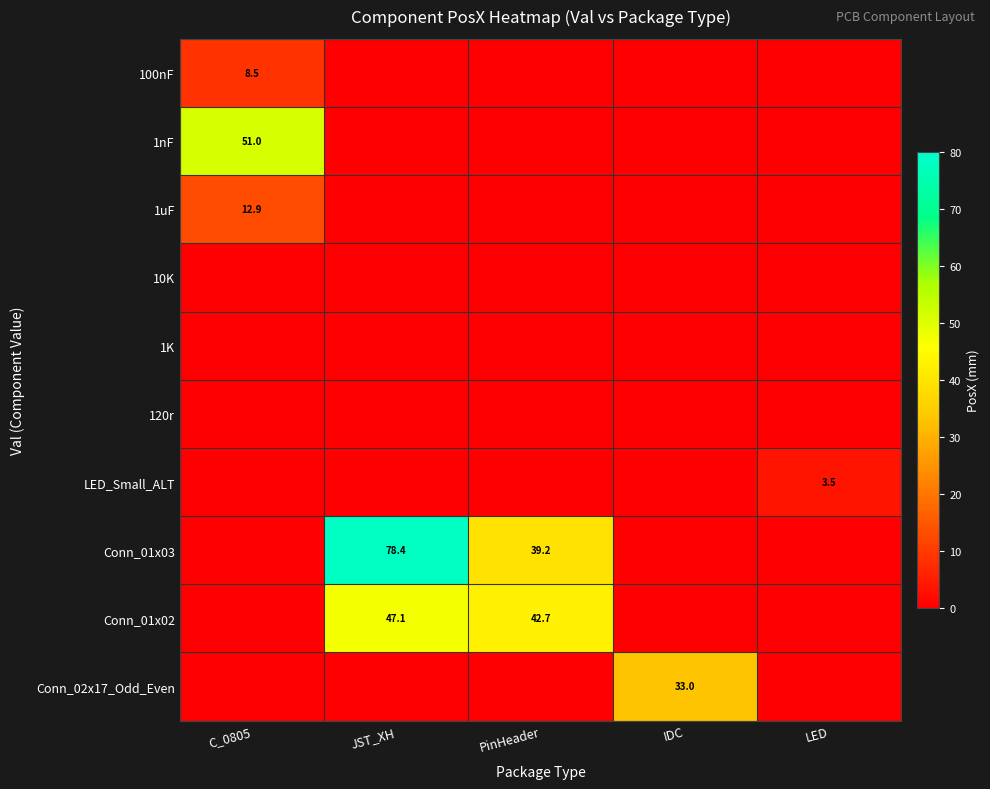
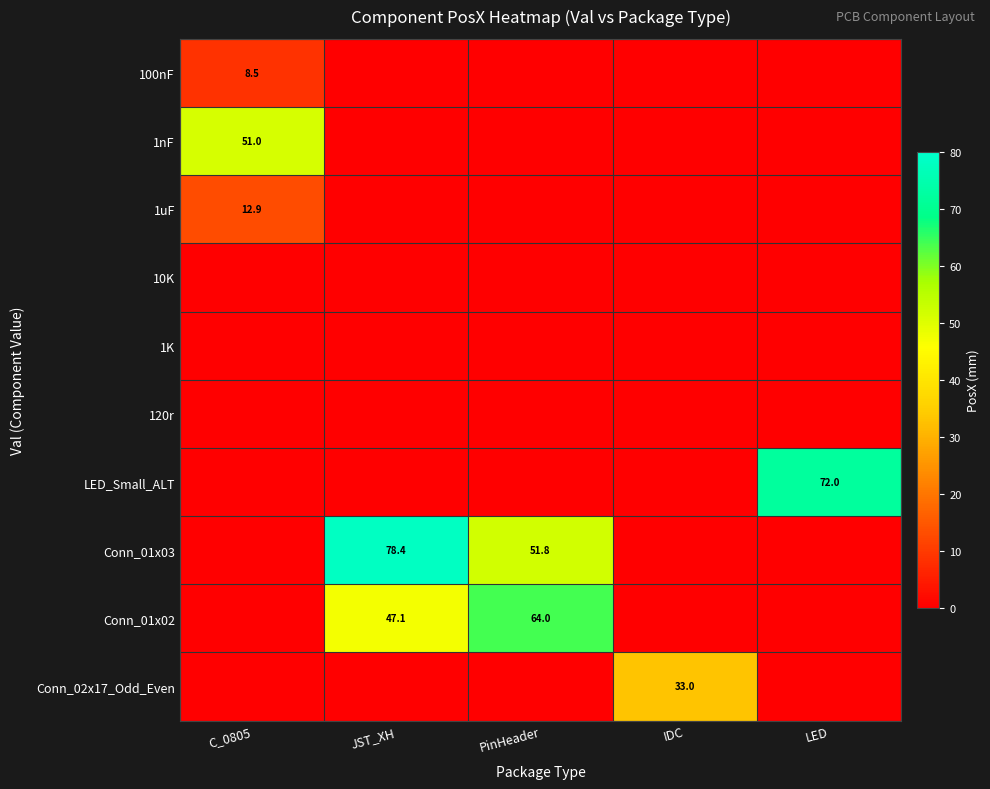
LED_Small_ALT, LED: 3.5 -> 72.0
Conn_01x03, PinHeader: 39.2 -> 51.8
Conn_01x02, PinHeader: 42.7 -> 64.0
